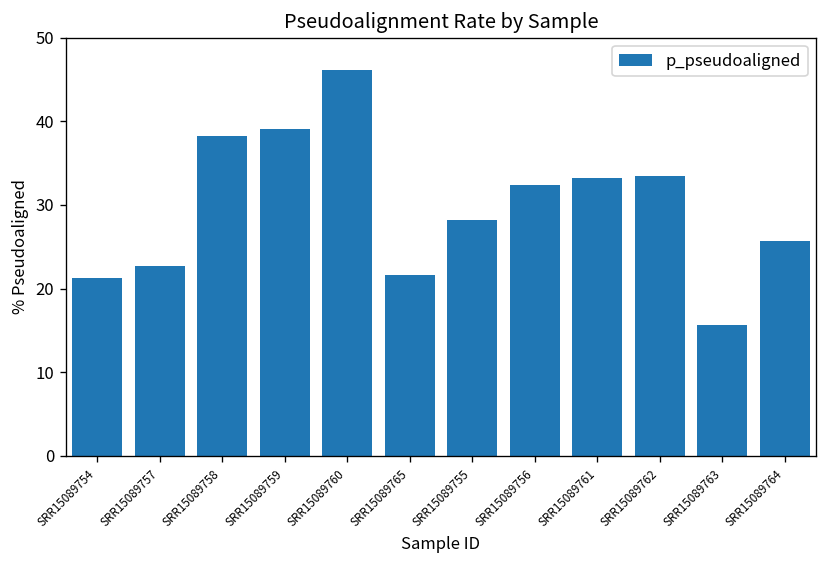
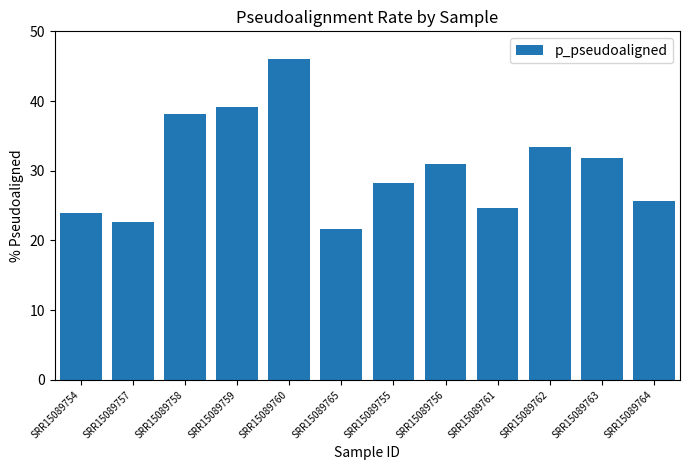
SRR15089754: 21 -> 24
SRR15089756: 32 -> 31
SRR15089761: 33 -> 25
SRR15089763: 16 -> 32
